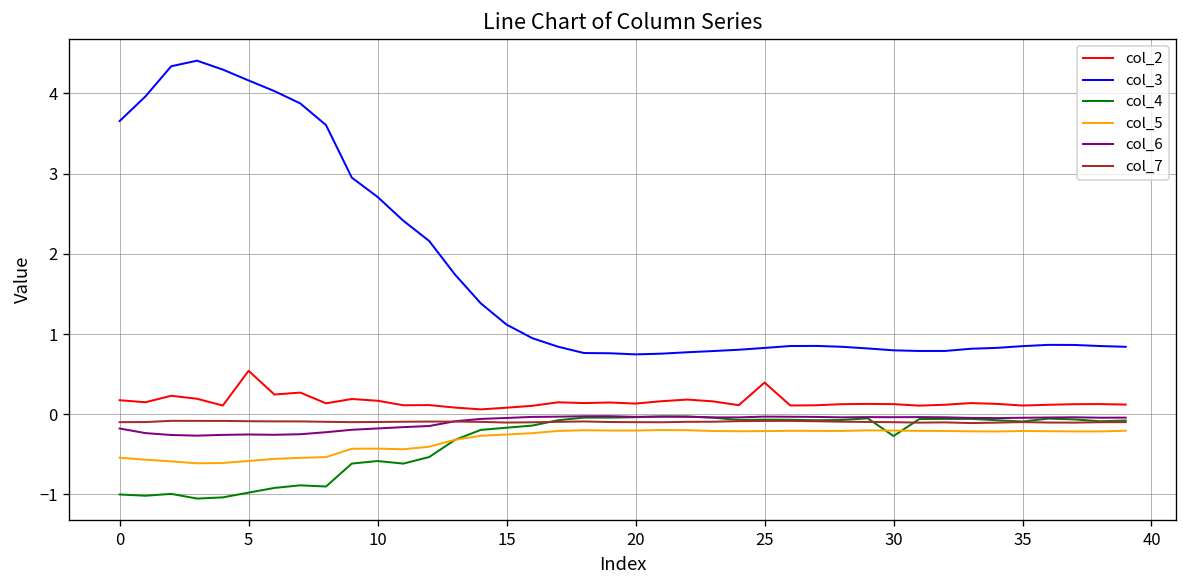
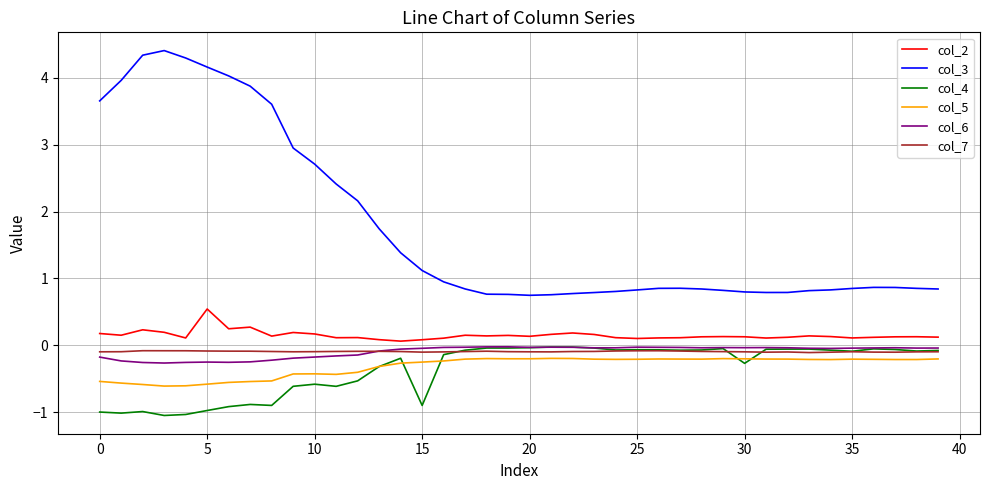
col_4, 15: -0.2 -> -0.9
col_2, 25: 0.4 -> 0.1
